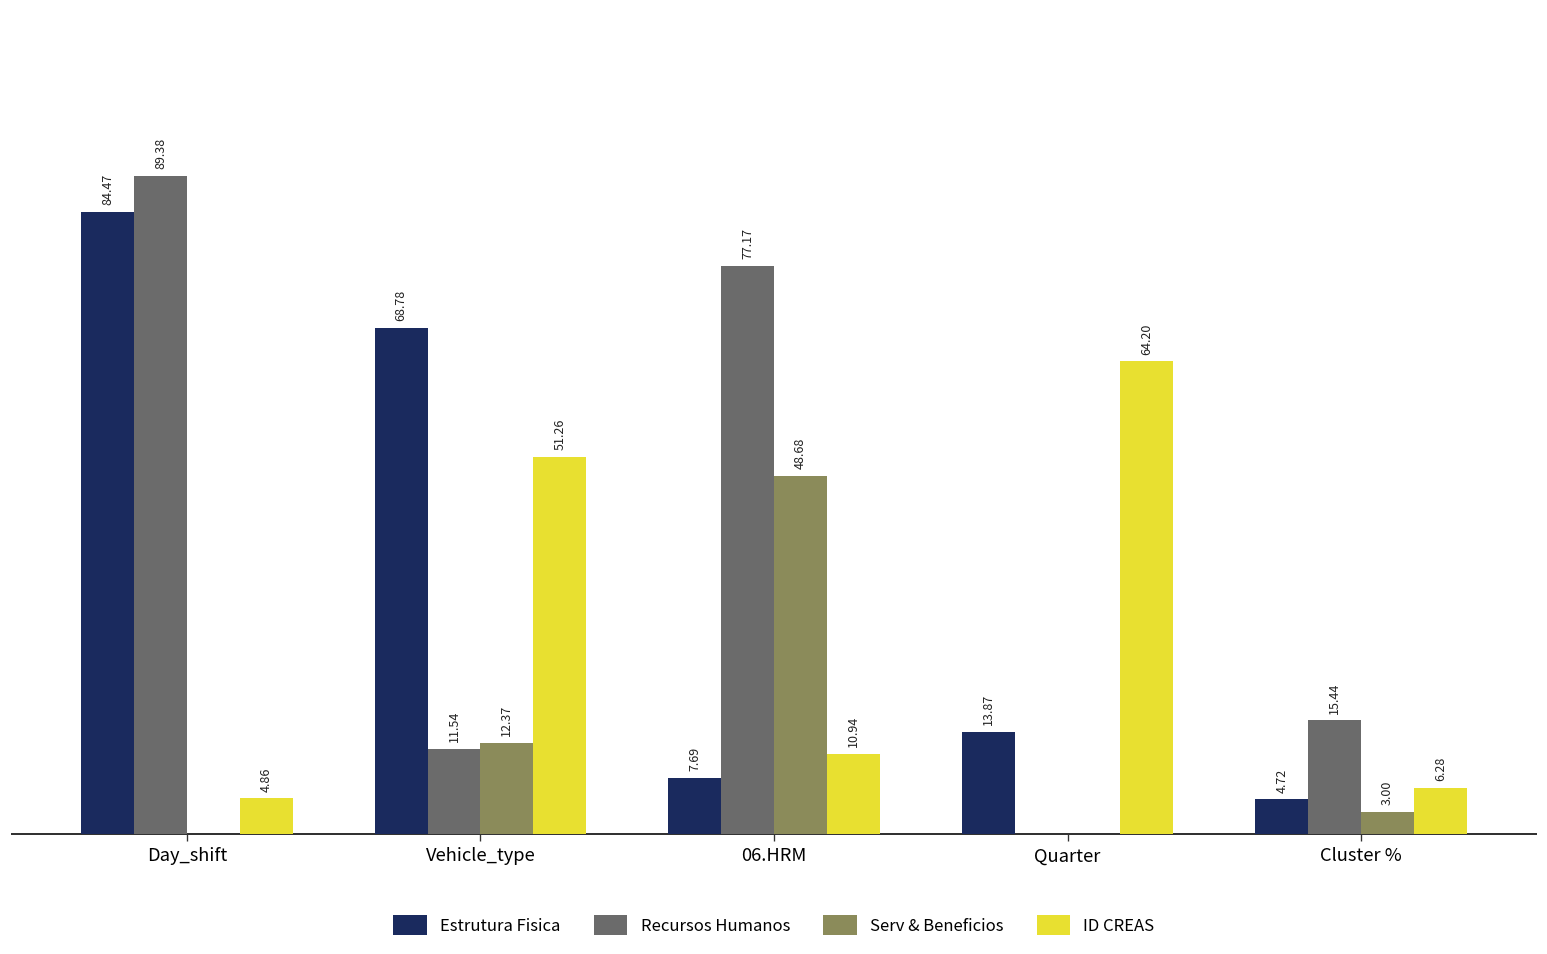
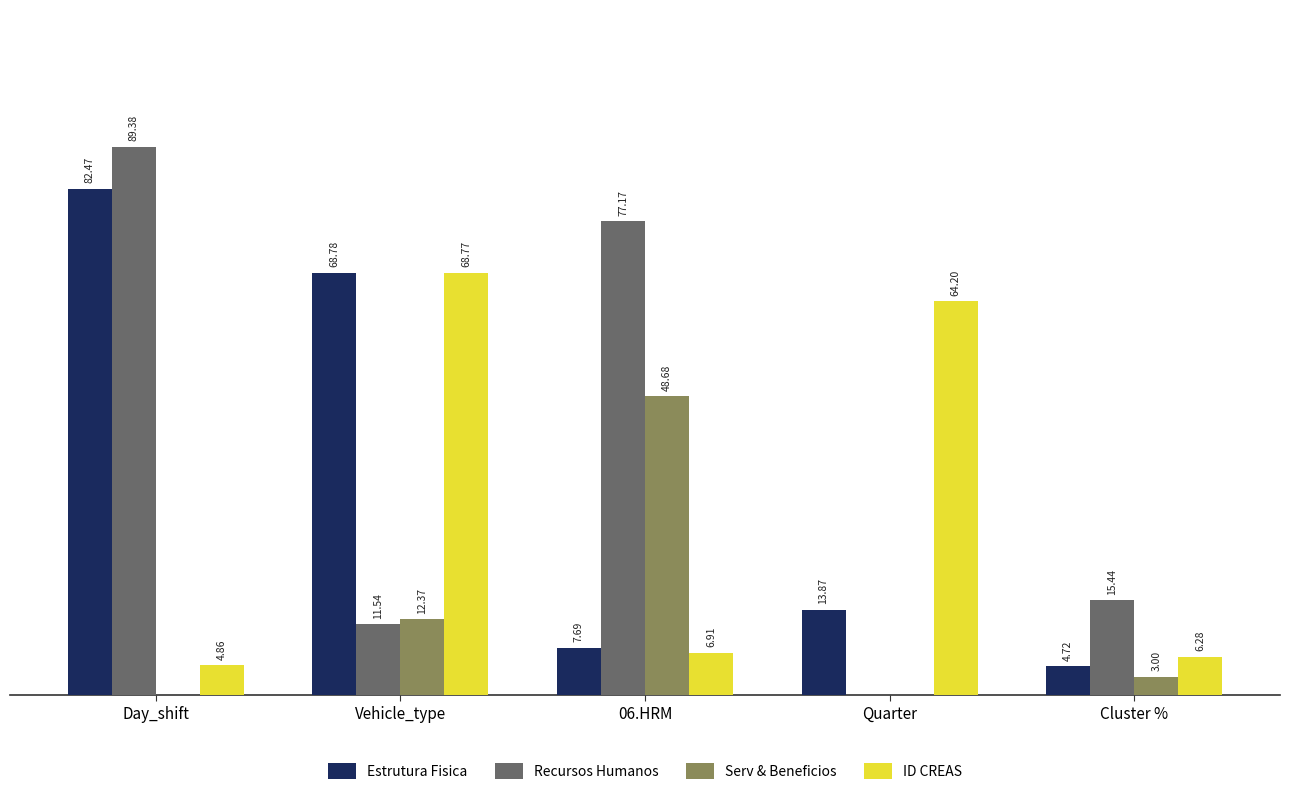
Estrutura Fisica, Day_shift: 84.47 -> 82.47
ID CREAS, Vehicle_type: 51.26 -> 68.77
ID CREAS, 06.HRM: 10.94 -> 6.91
